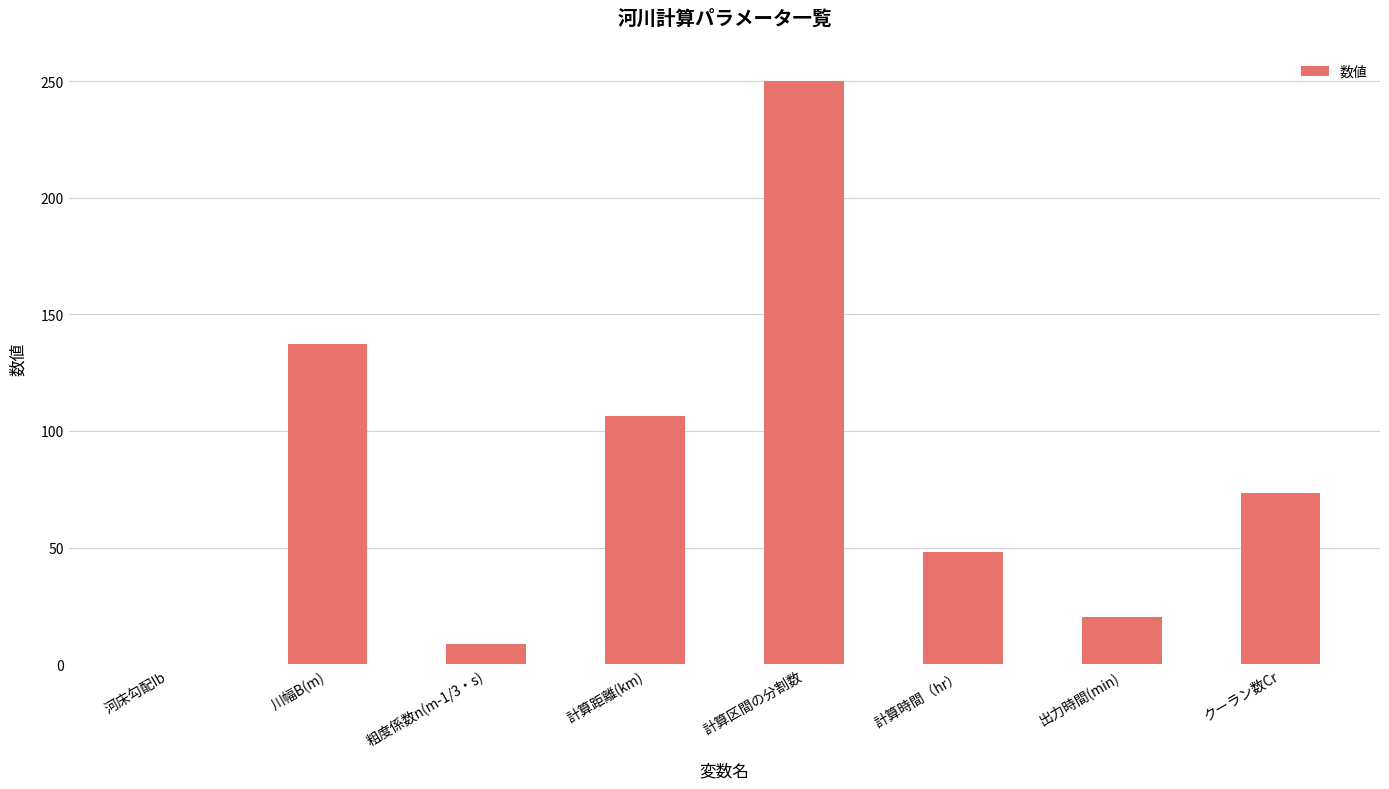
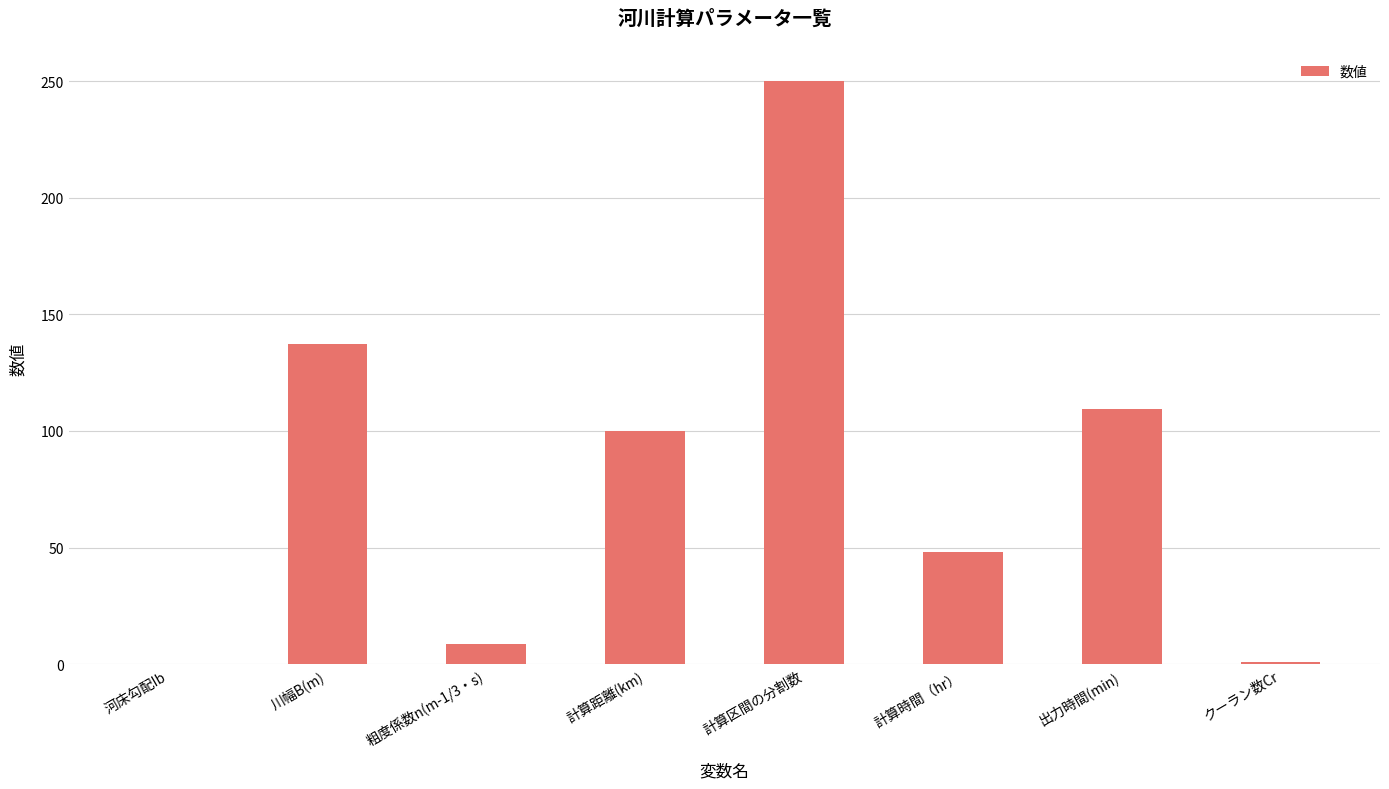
計算距離(km): 106 -> 100
出力時間(min): 20 -> 110
クーラン数Cr: 74 -> 1
